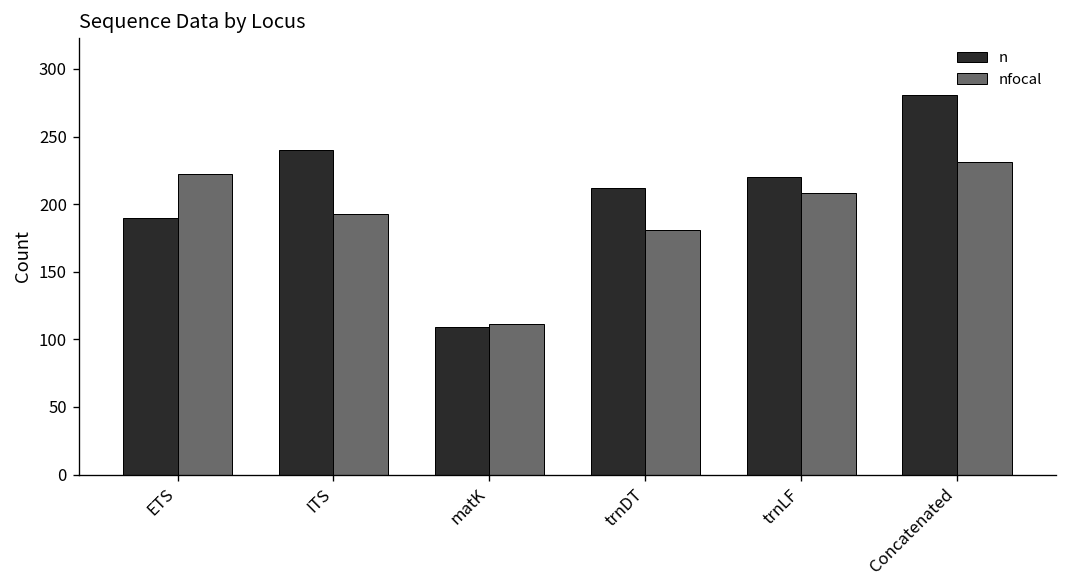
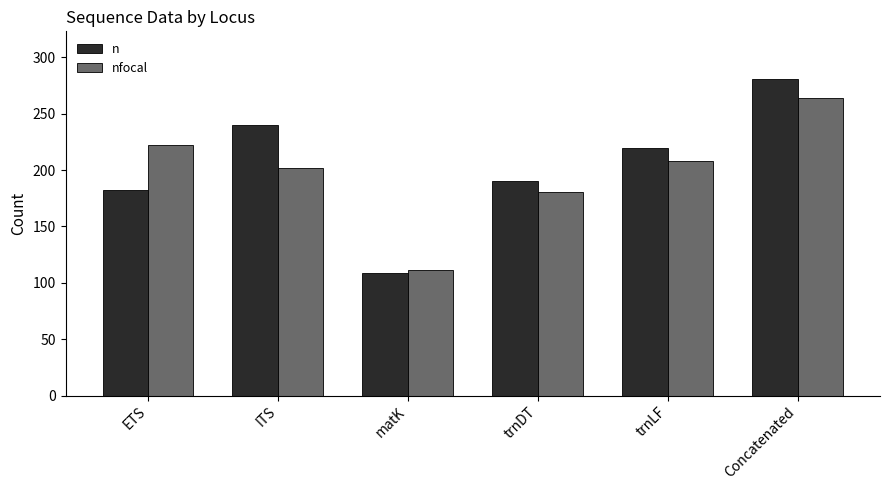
n, ETS: 190 -> 182
nfocal, ITS: 193 -> 202
n, trnDT: 212 -> 190
nfocal, Concatenated: 231 -> 264
